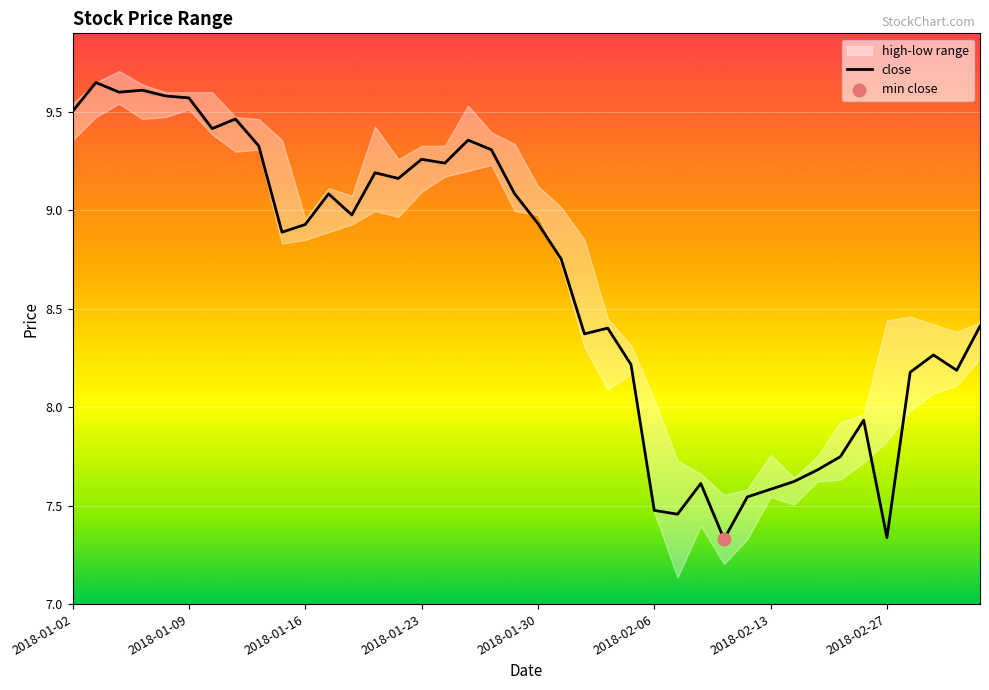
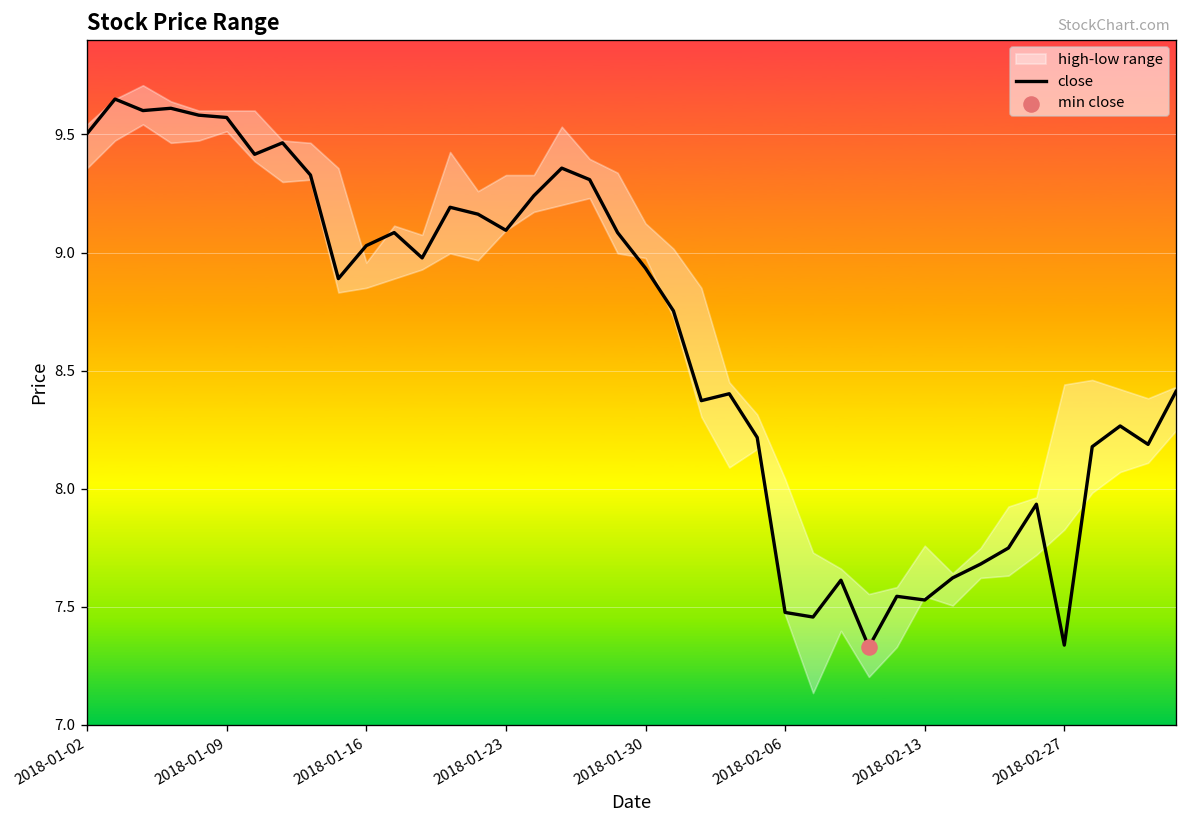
close, 2018-01-16: 8.93 -> 9.03
close, 2018-01-23: 9.26 -> 9.09
close, 2018-02-13: 7.58 -> 7.53
